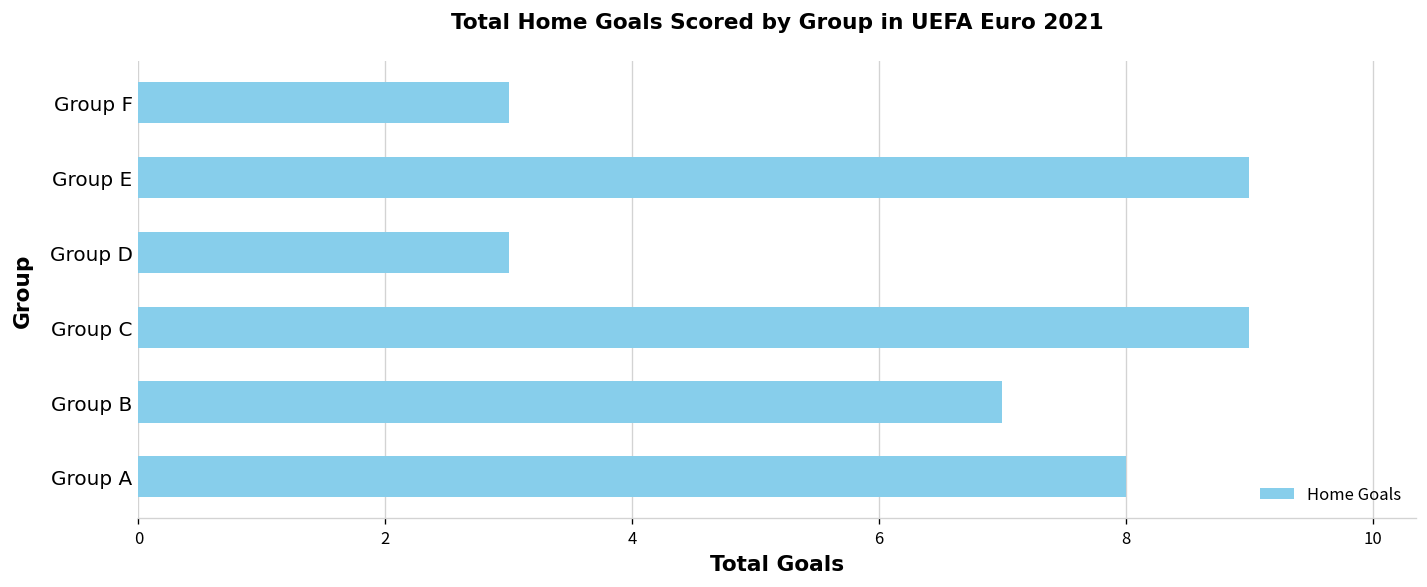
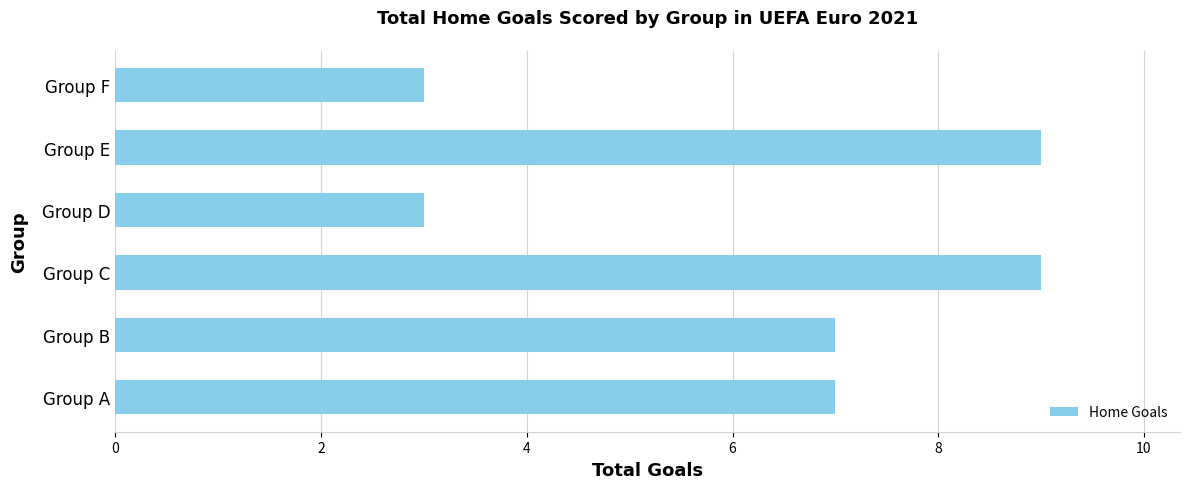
Group A: 8 -> 7
